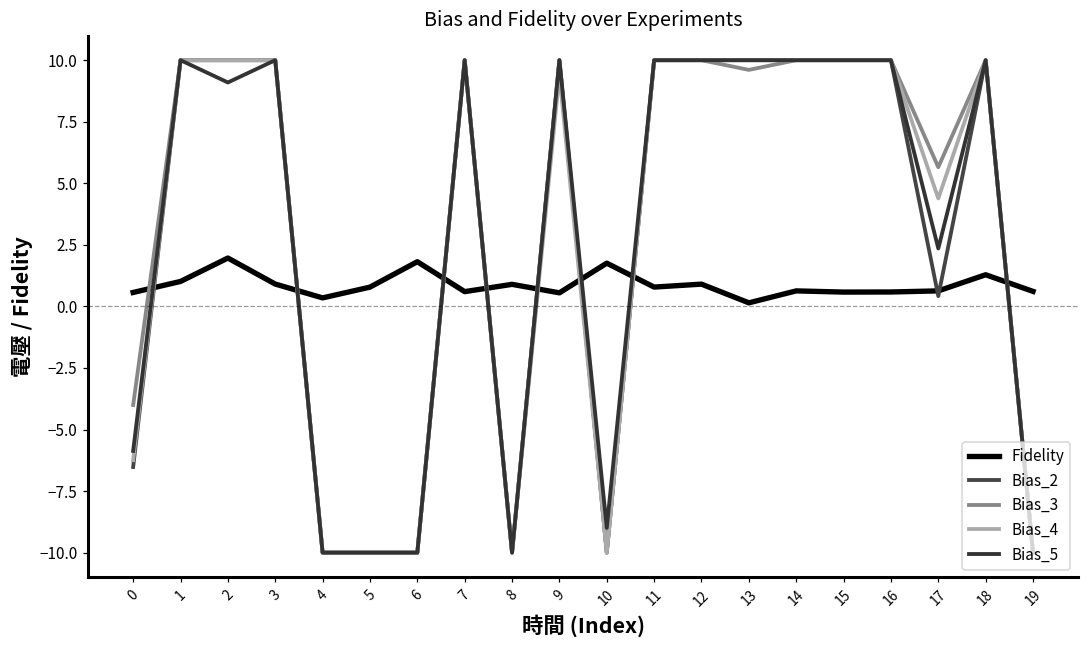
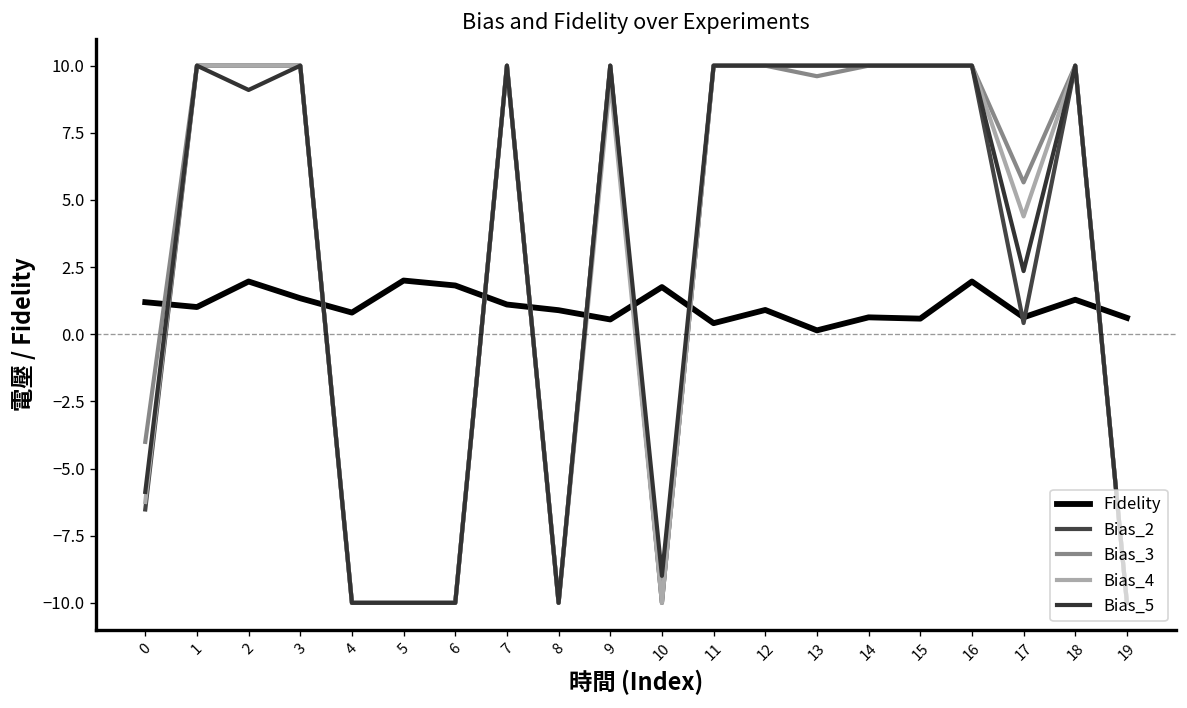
Fidelity, 0: 0.6 -> 1.2
Fidelity, 3: 0.9 -> 1.3
Fidelity, 4: 0.3 -> 0.8
Fidelity, 5: 0.8 -> 2.0
Fidelity, 7: 0.6 -> 1.1
Fidelity, 11: 0.8 -> 0.4
Fidelity, 16: 0.6 -> 2.0
